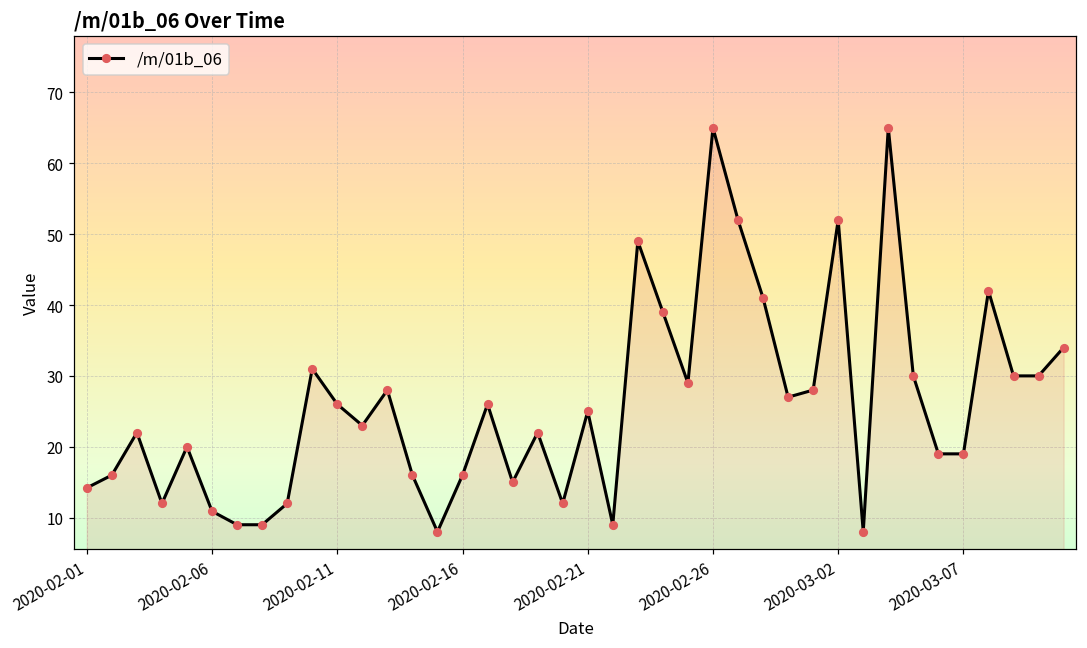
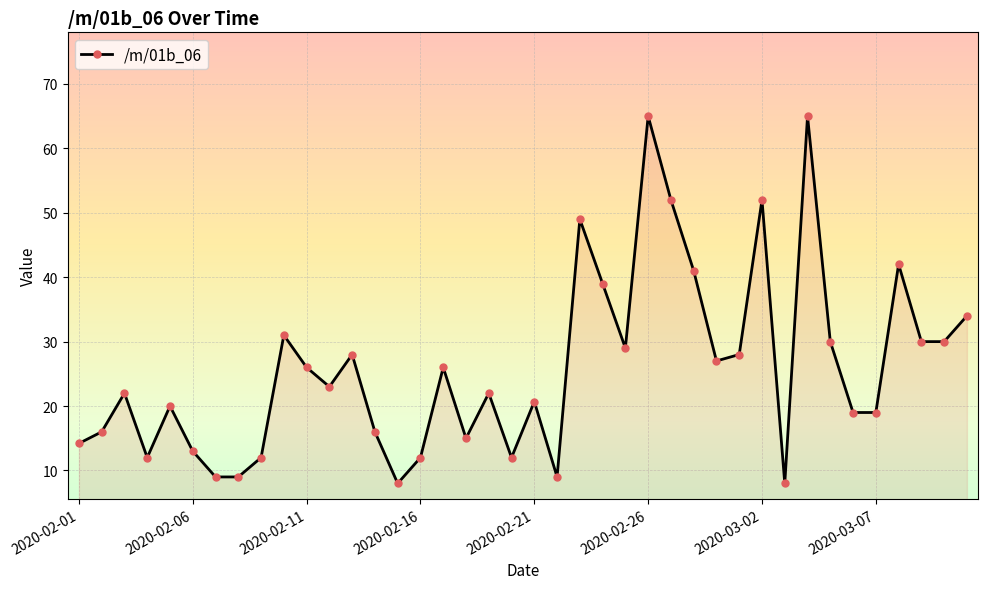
2020-02-06: 11 -> 13
2020-02-16: 16 -> 12
2020-02-21: 25 -> 21
